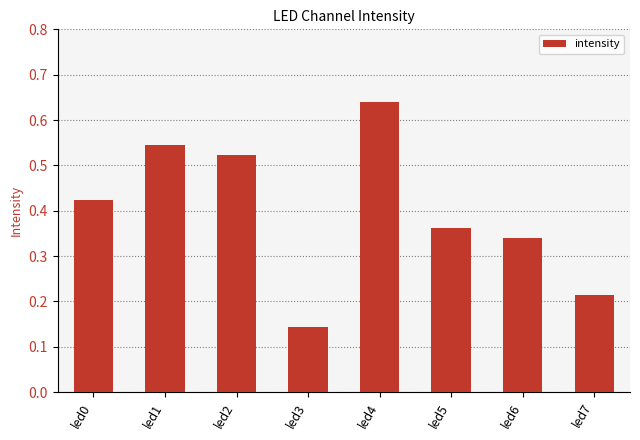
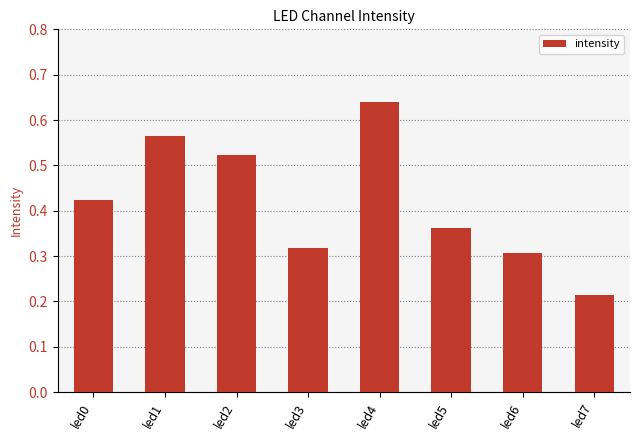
led1: 0.54 -> 0.56
led3: 0.14 -> 0.32
led6: 0.34 -> 0.31
